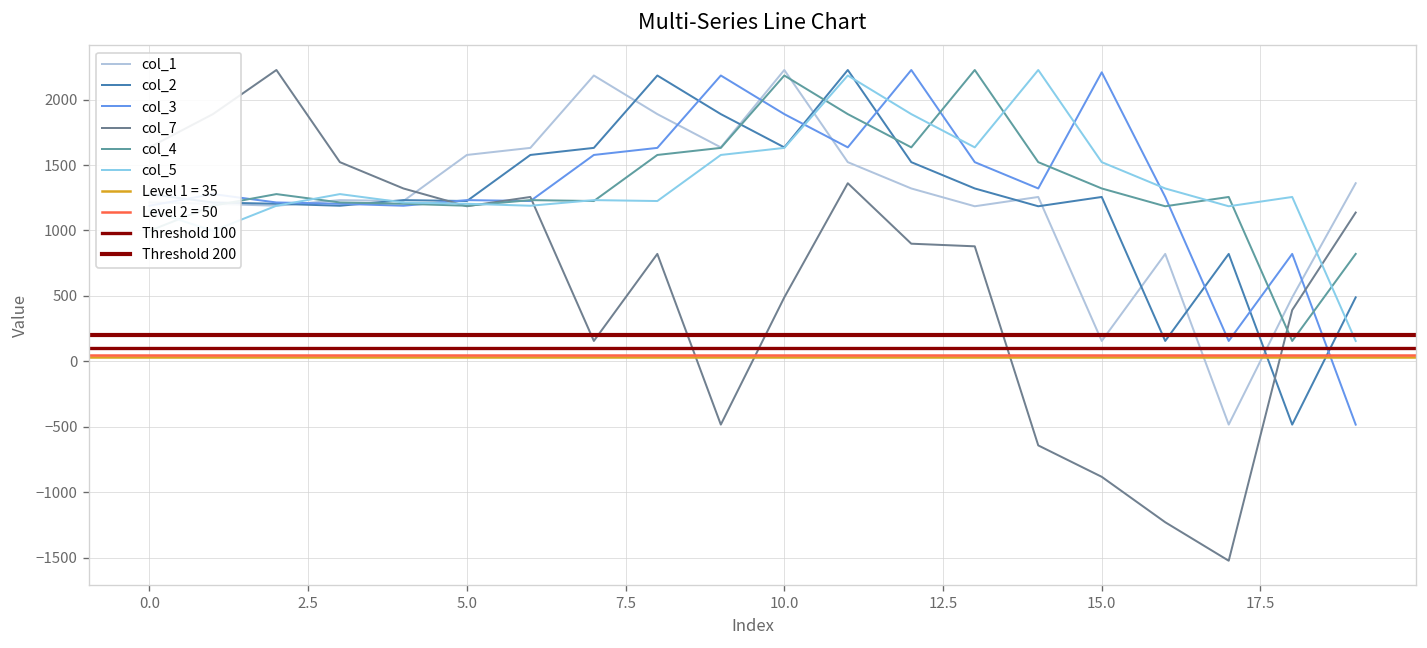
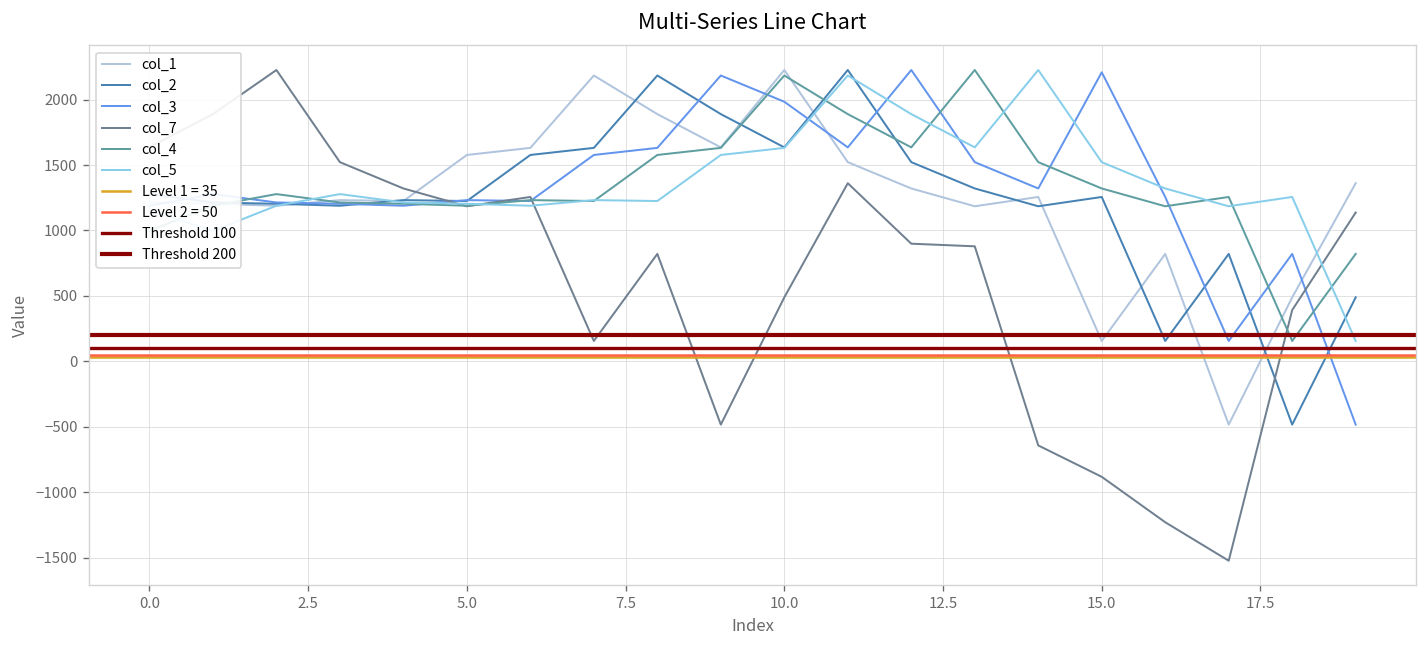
col_3, 10.0: 1890 -> 1980
